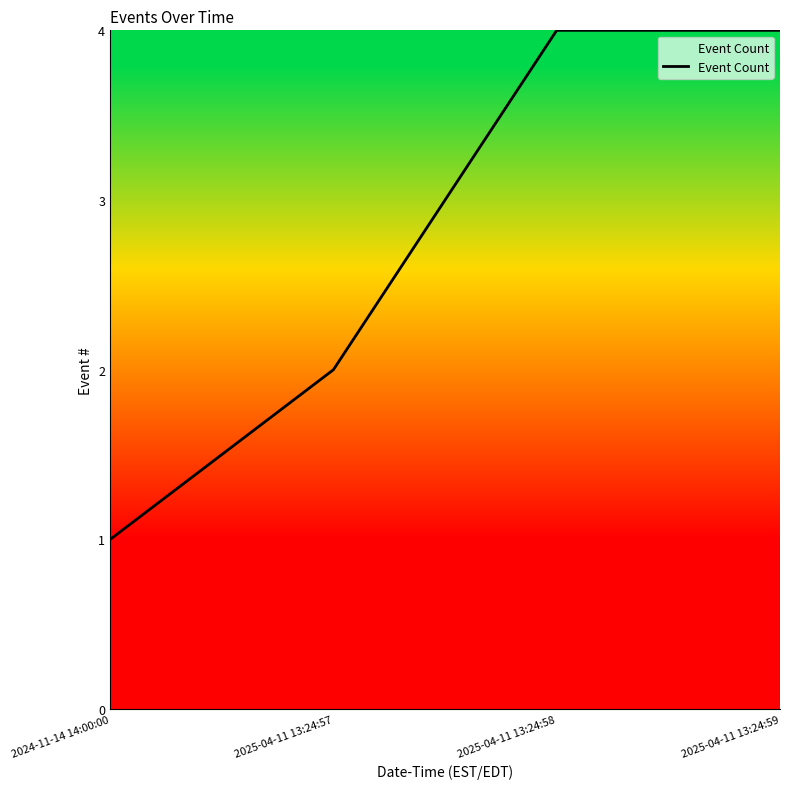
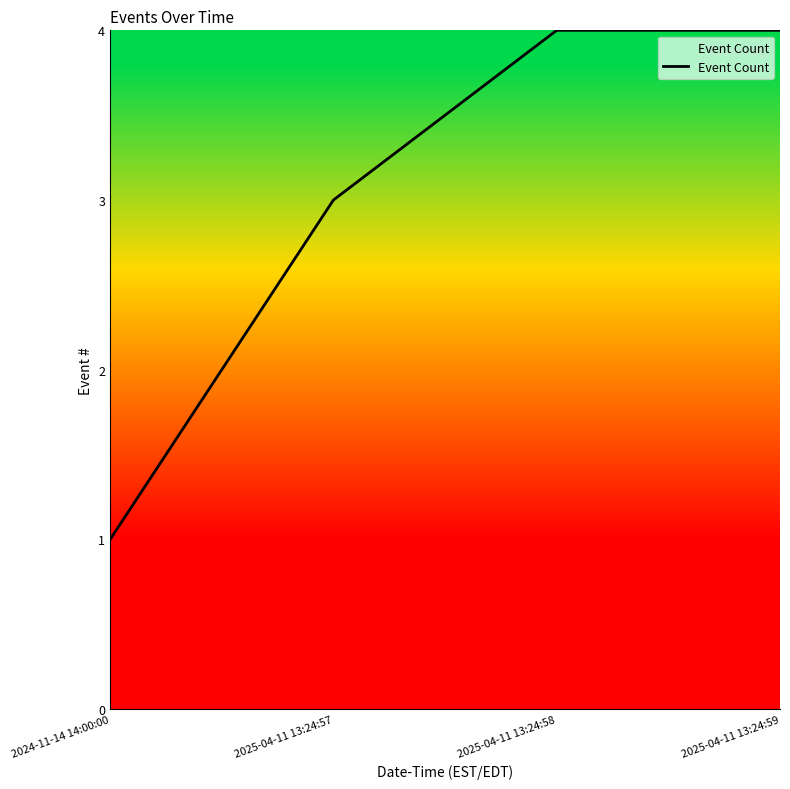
2025-04-11 13:24:57: 2 -> 3
